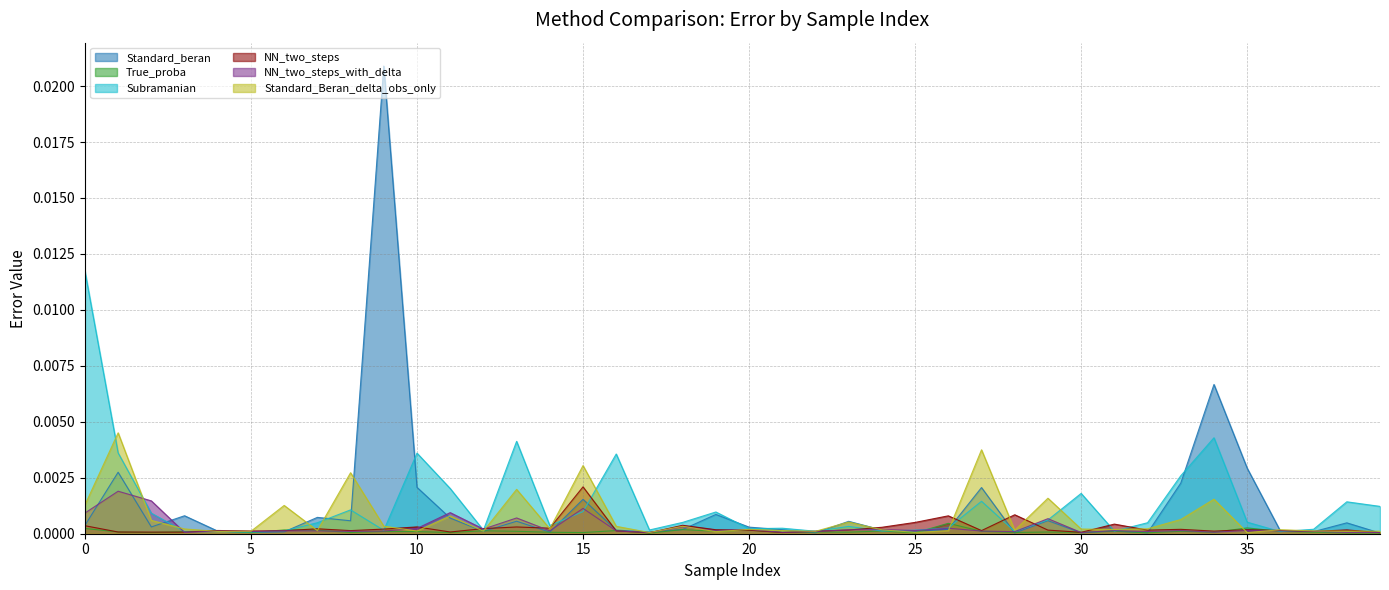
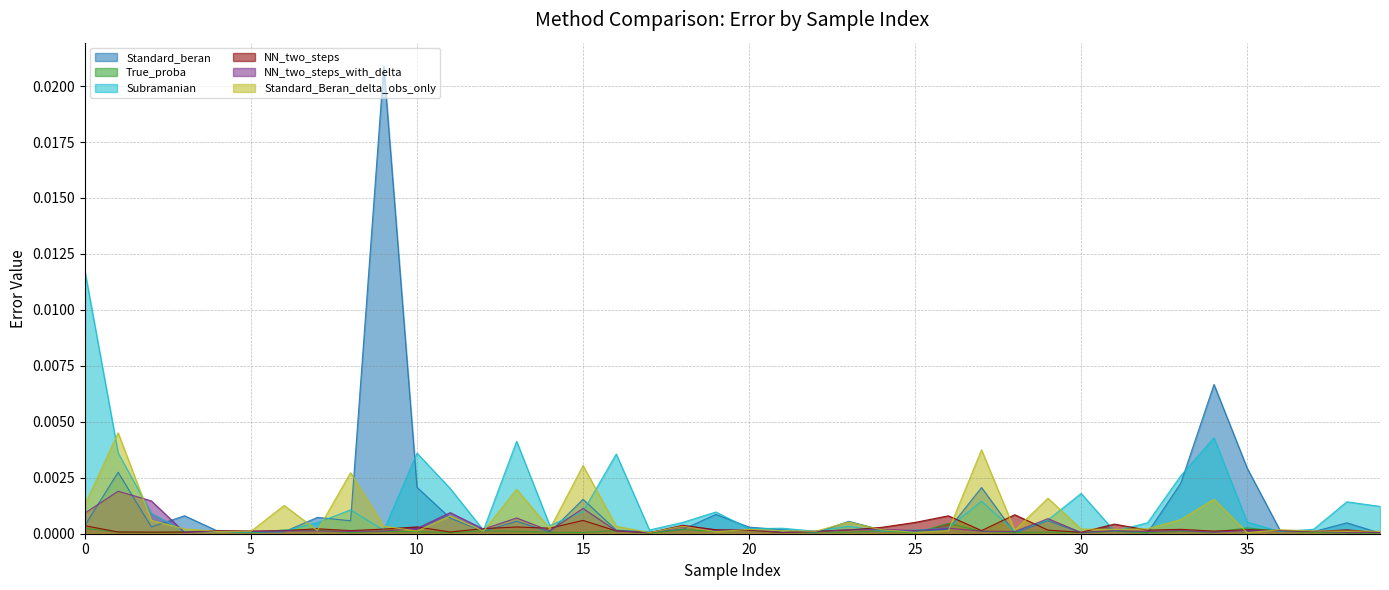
NN_two_steps, 15: 0.0021 -> 0.0006
